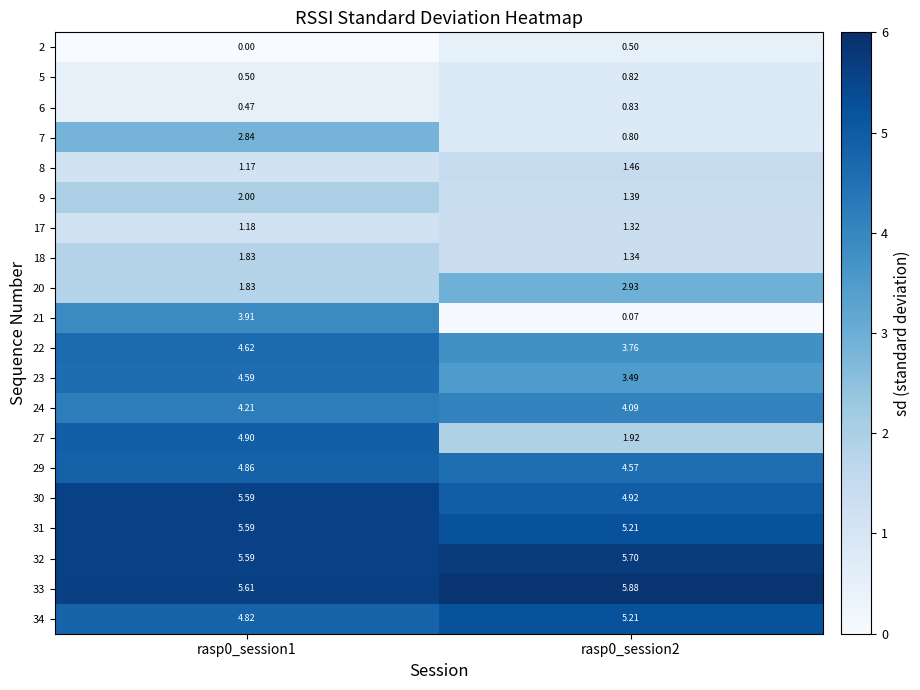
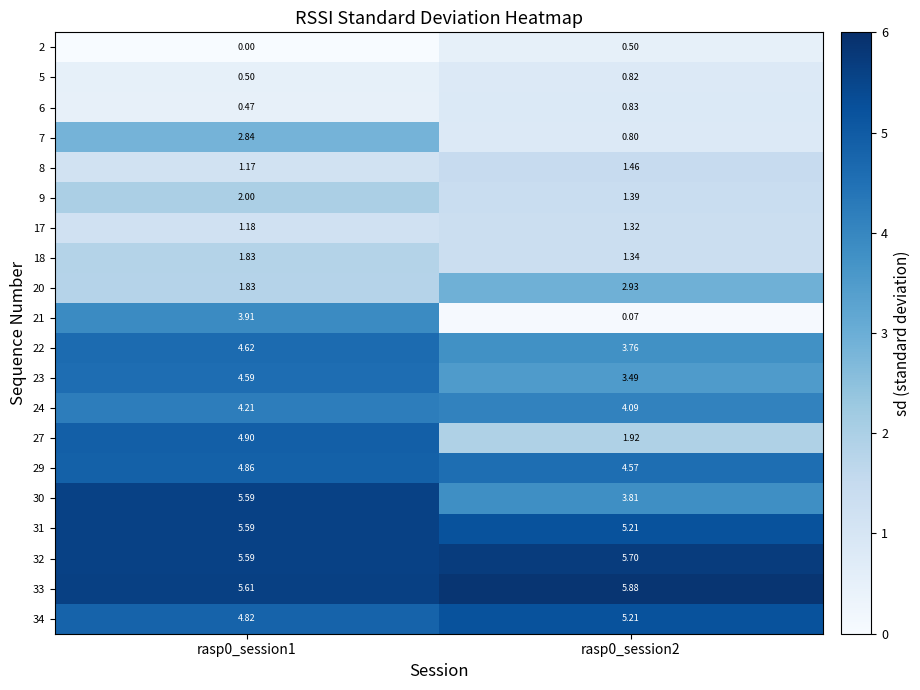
30, rasp0_session2: 4.92 -> 3.81
